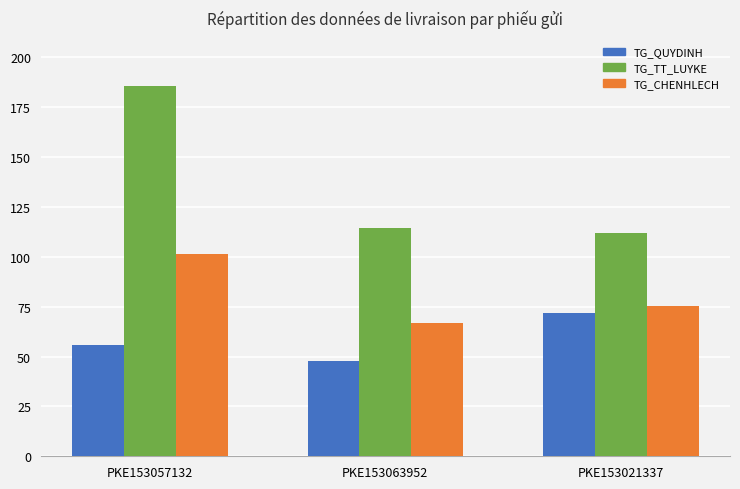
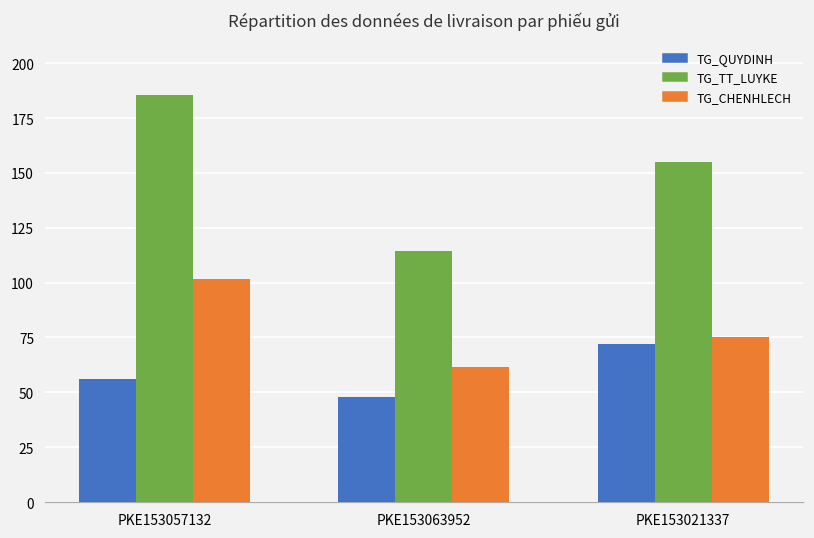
TG_CHENHLECH, PKE153063952: 67 -> 61
TG_TT_LUYKE, PKE153021337: 112 -> 155
